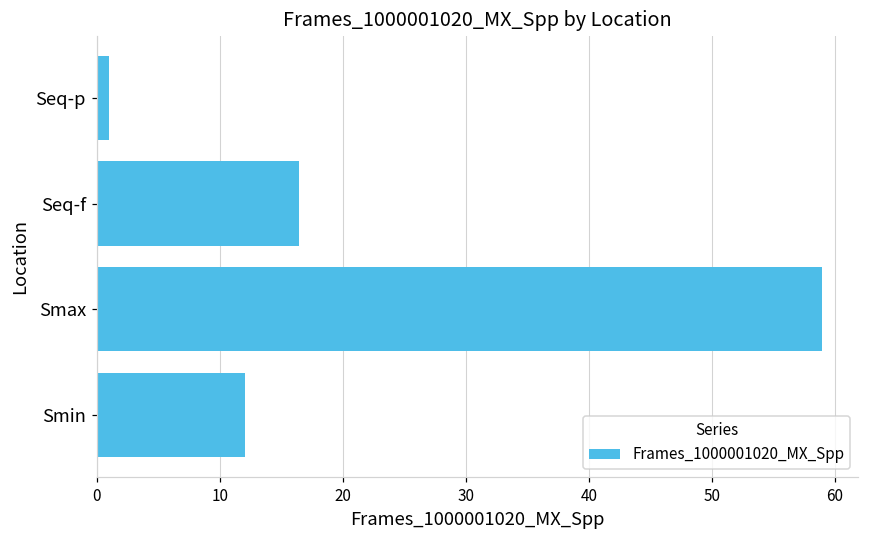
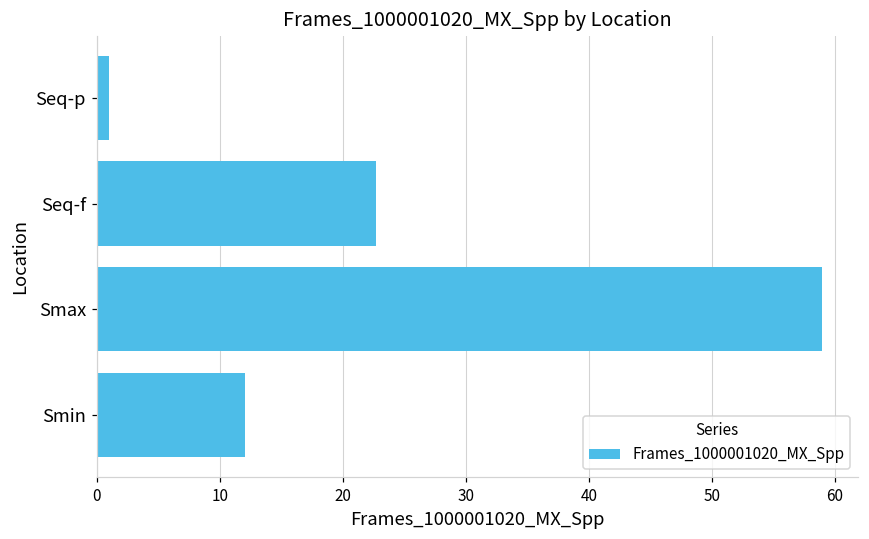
Seq-f: 16.4 -> 22.7
